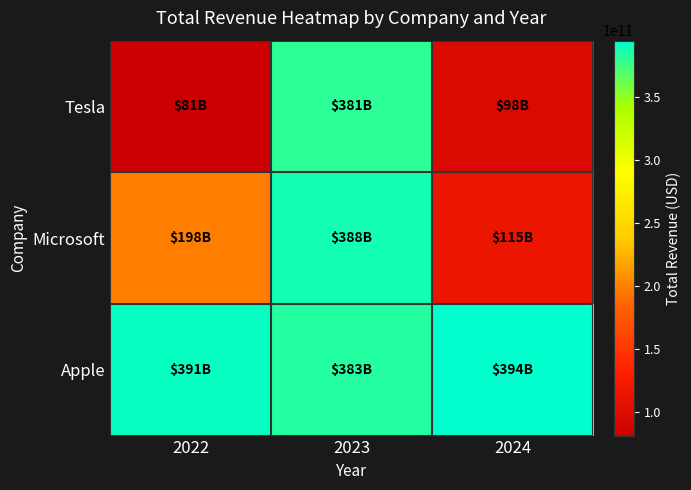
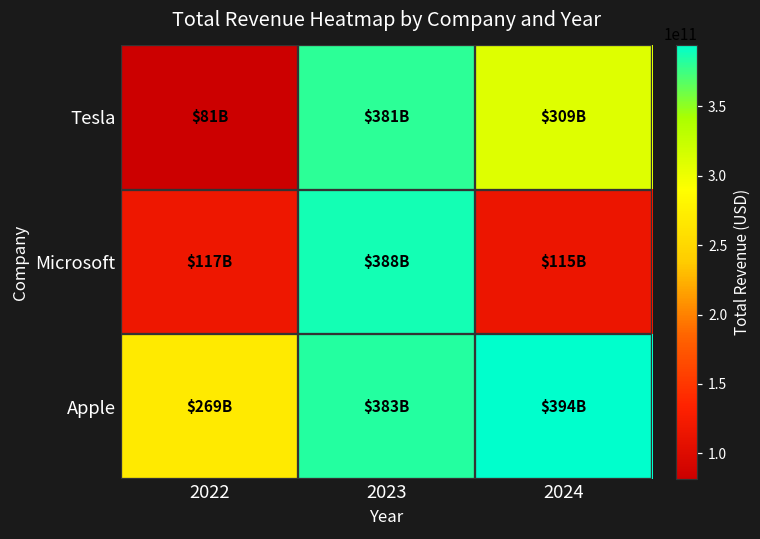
Tesla, 2024: $98B -> $309B
Microsoft, 2022: $198B -> $117B
Apple, 2022: $391B -> $269B
